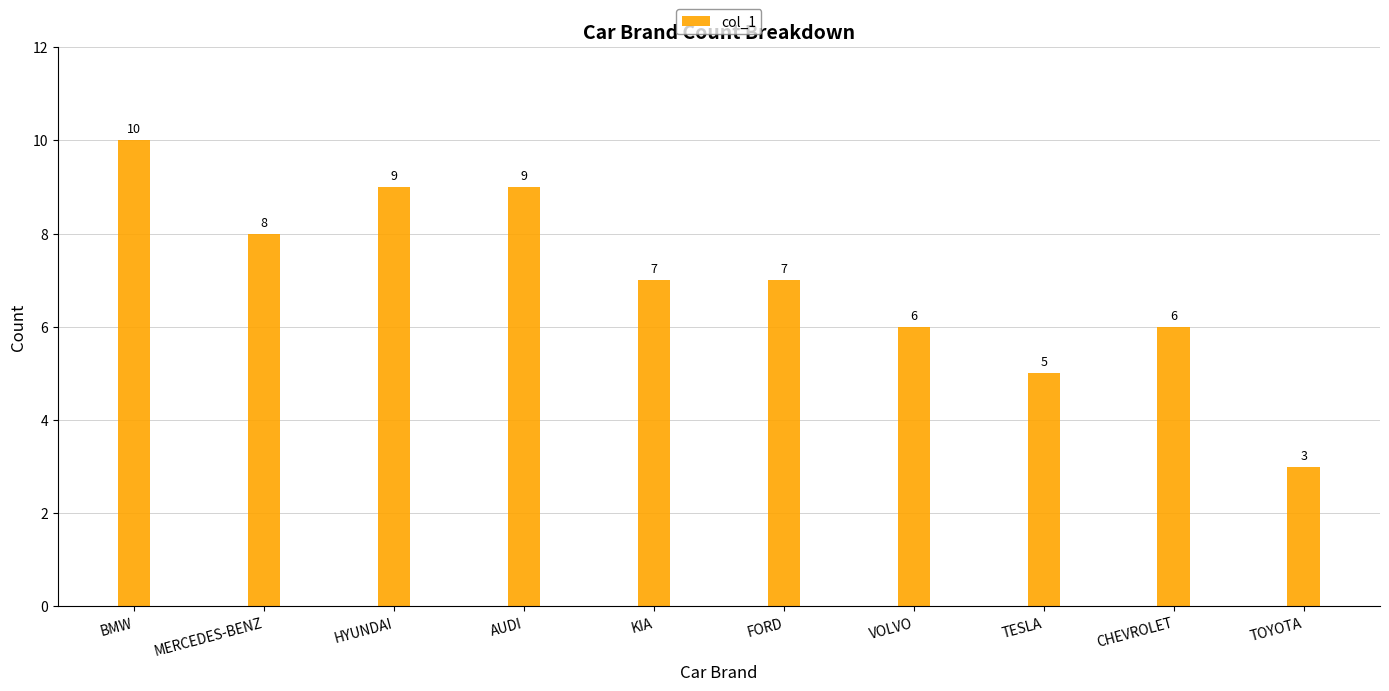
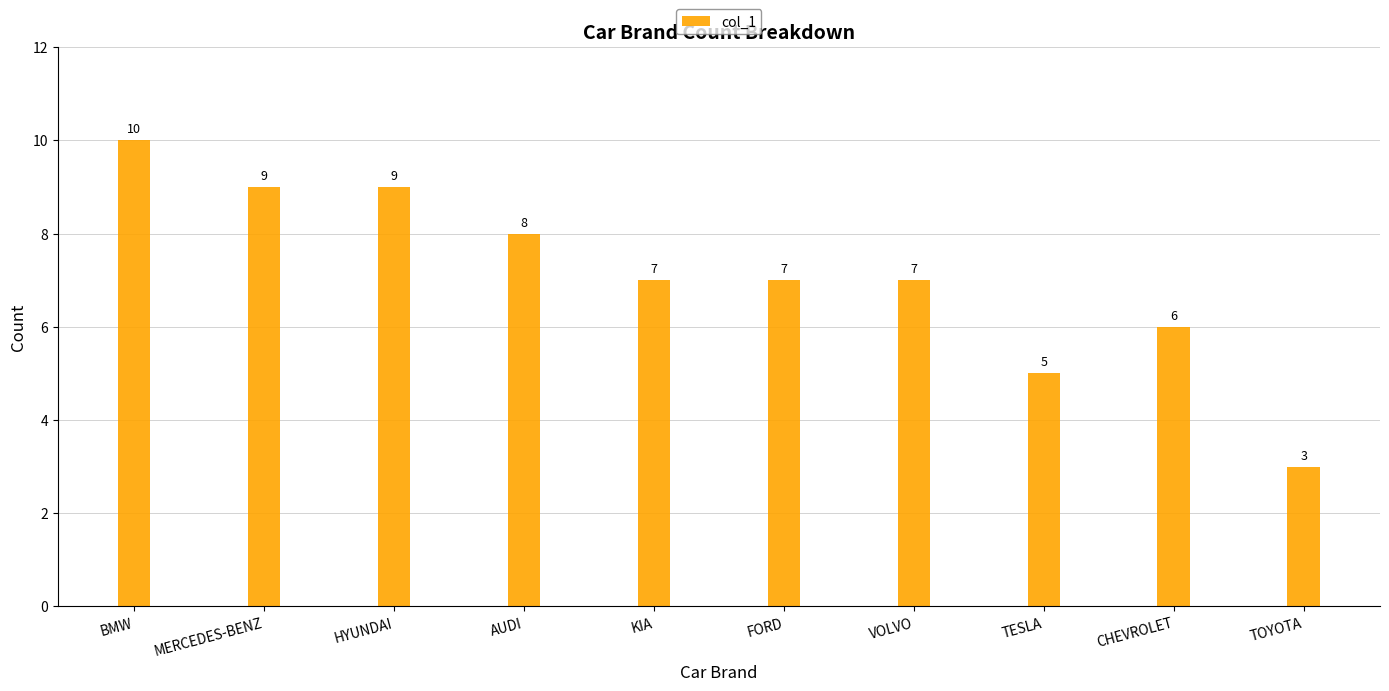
MERCEDES-BENZ: 8 -> 9
AUDI: 9 -> 8
VOLVO: 6 -> 7
